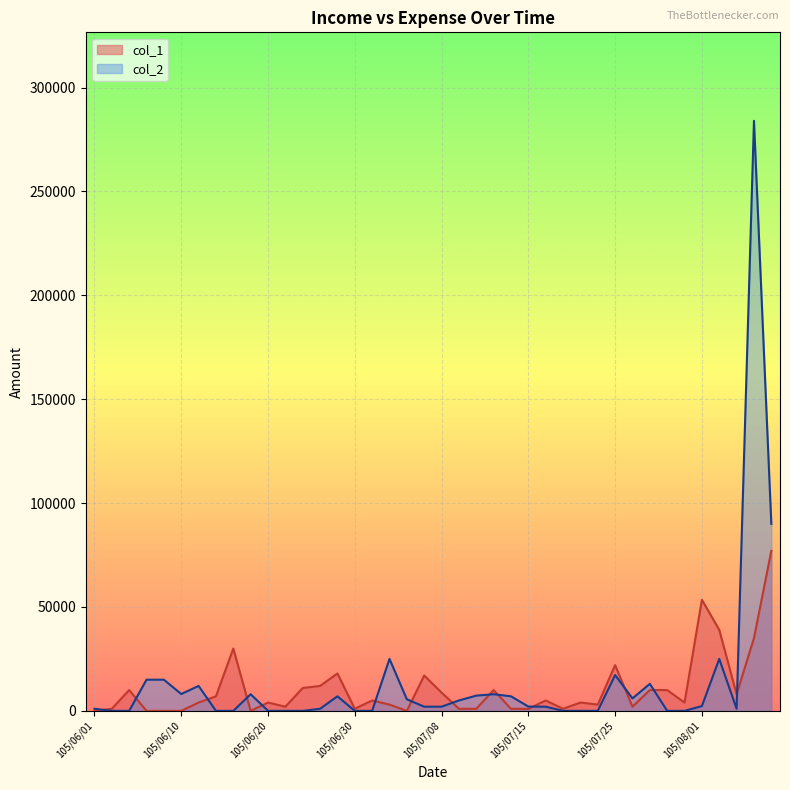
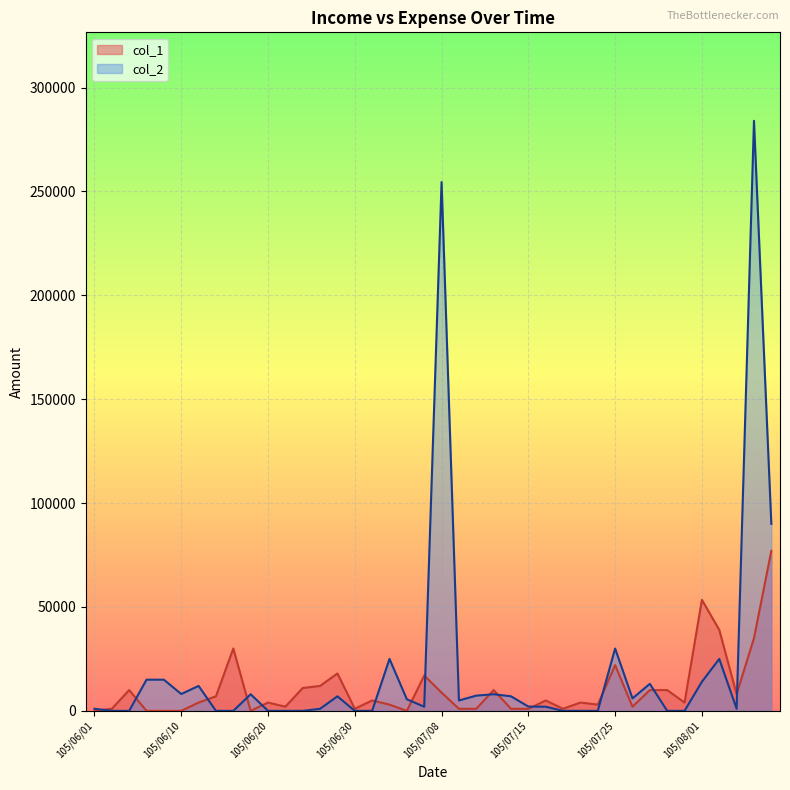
col_2, 105/07/08: 2000 -> 255000
col_2, 105/07/25: 17000 -> 30000
col_2, 105/08/01: 2000 -> 14000
